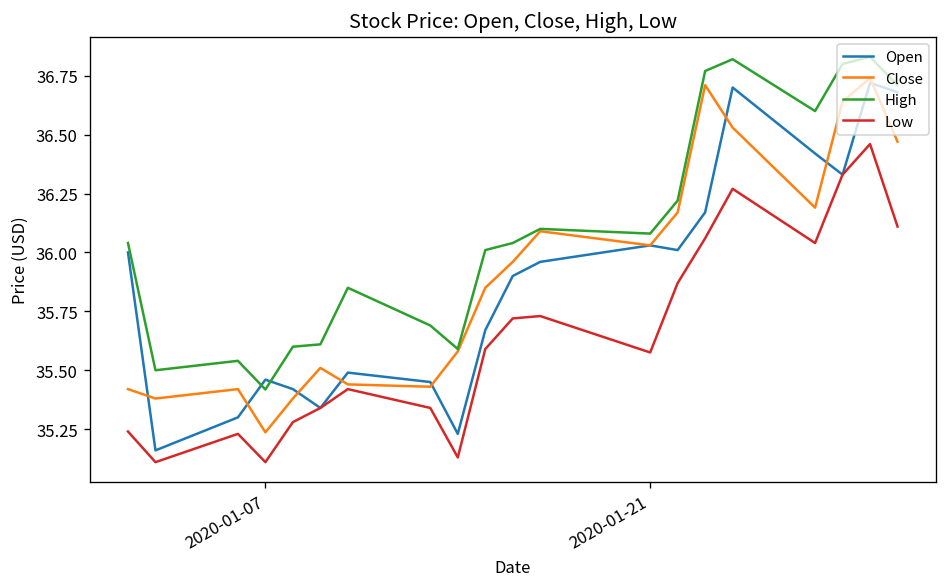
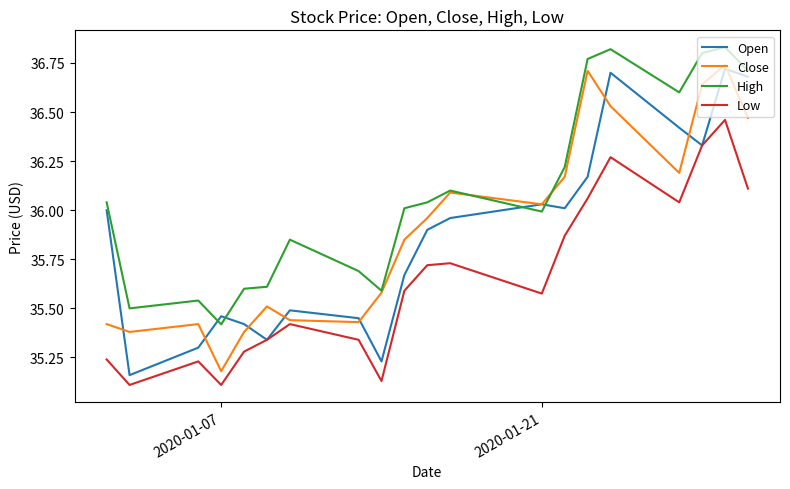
Close, 2020-01-07: 35.24 -> 35.18
High, 2020-01-21: 36.08 -> 35.99
